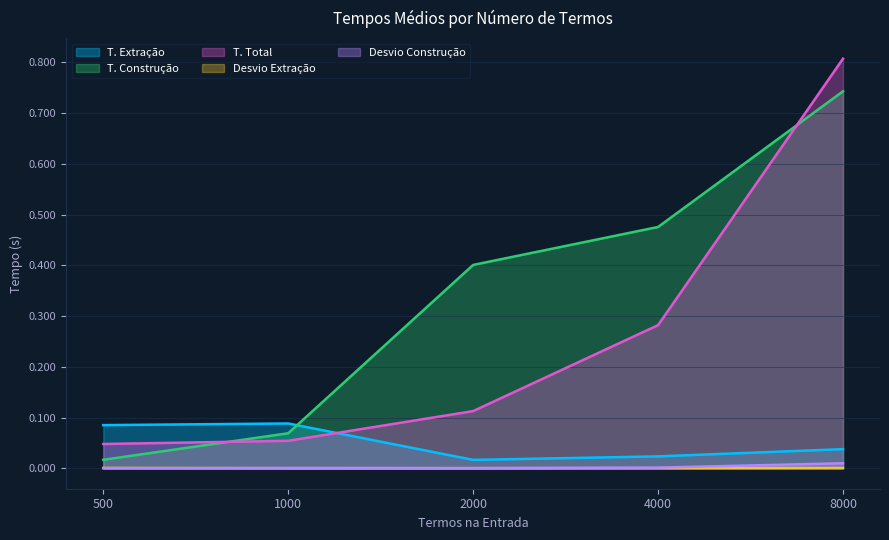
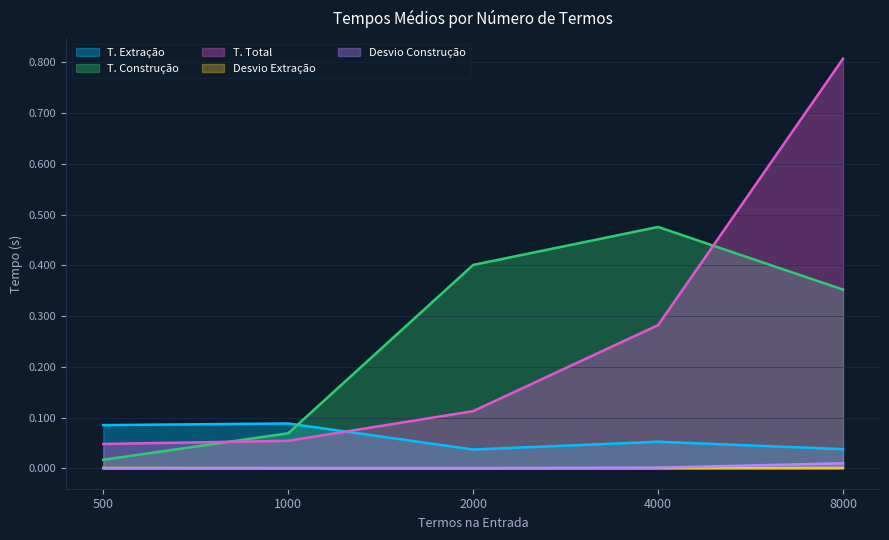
T. Extração, 2000: 0.02 -> 0.04
T. Extração, 4000: 0.02 -> 0.05
T. Construção, 8000: 0.74 -> 0.35
